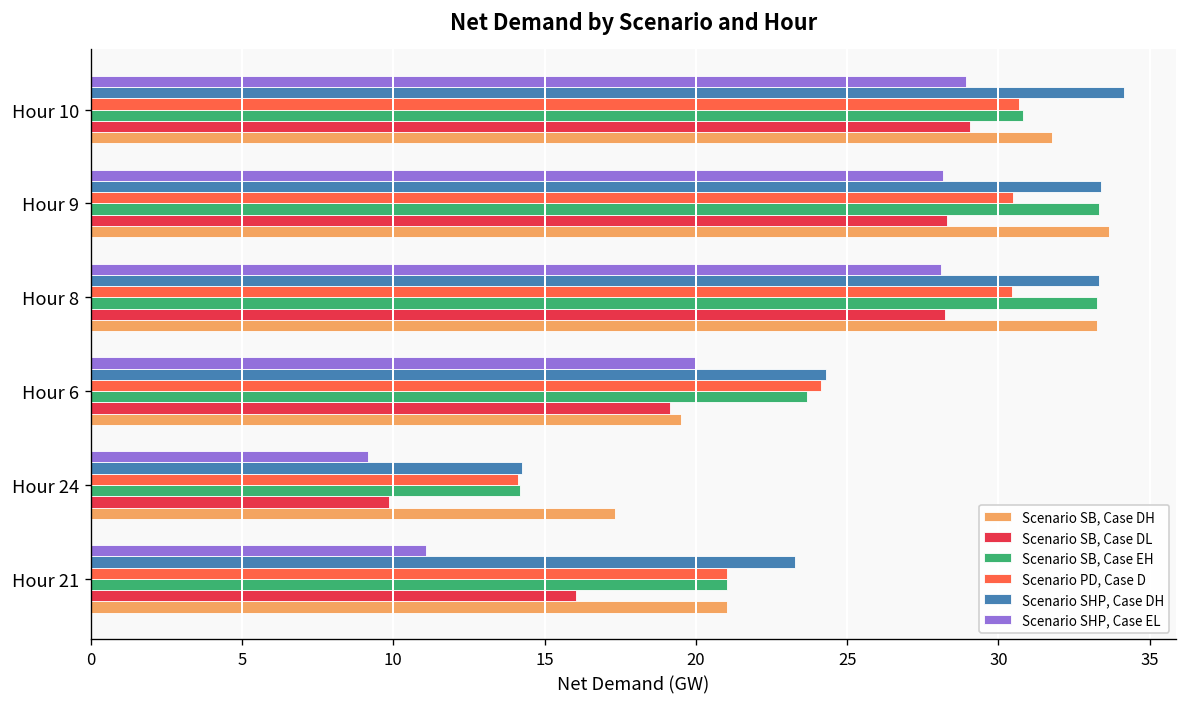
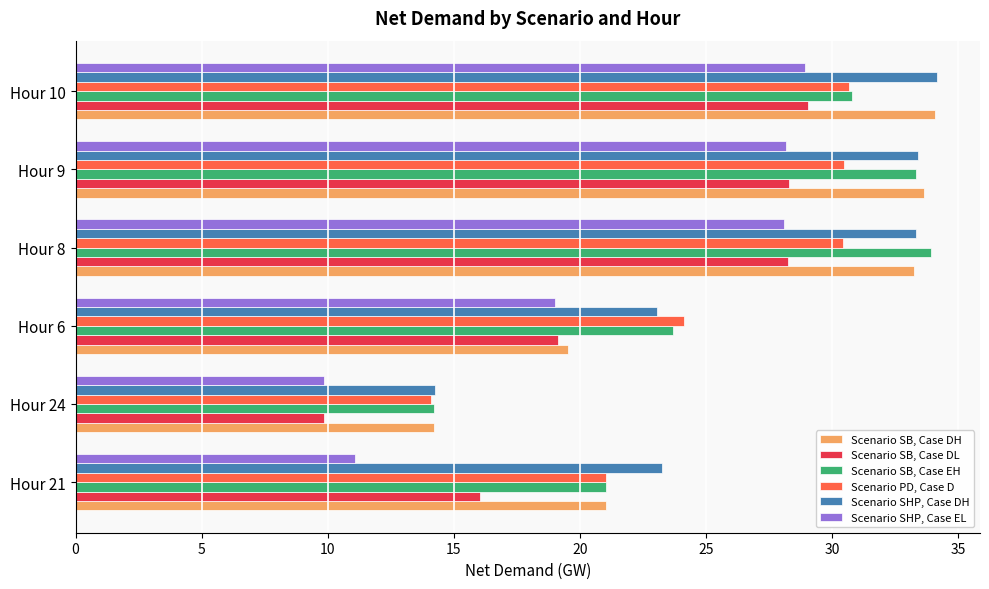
Scenario SB, Case DH, Hour 10: 31.8 -> 34.1
Scenario SB, Case EH, Hour 8: 33.3 -> 33.9
Scenario SHP, Case EL, Hour 6: 20 -> 19
Scenario SHP, Case DH, Hour 6: 24.3 -> 23.1
Scenario SHP, Case EL, Hour 24: 9.2 -> 9.9
Scenario SB, Case DH, Hour 24: 17.3 -> 14.2
